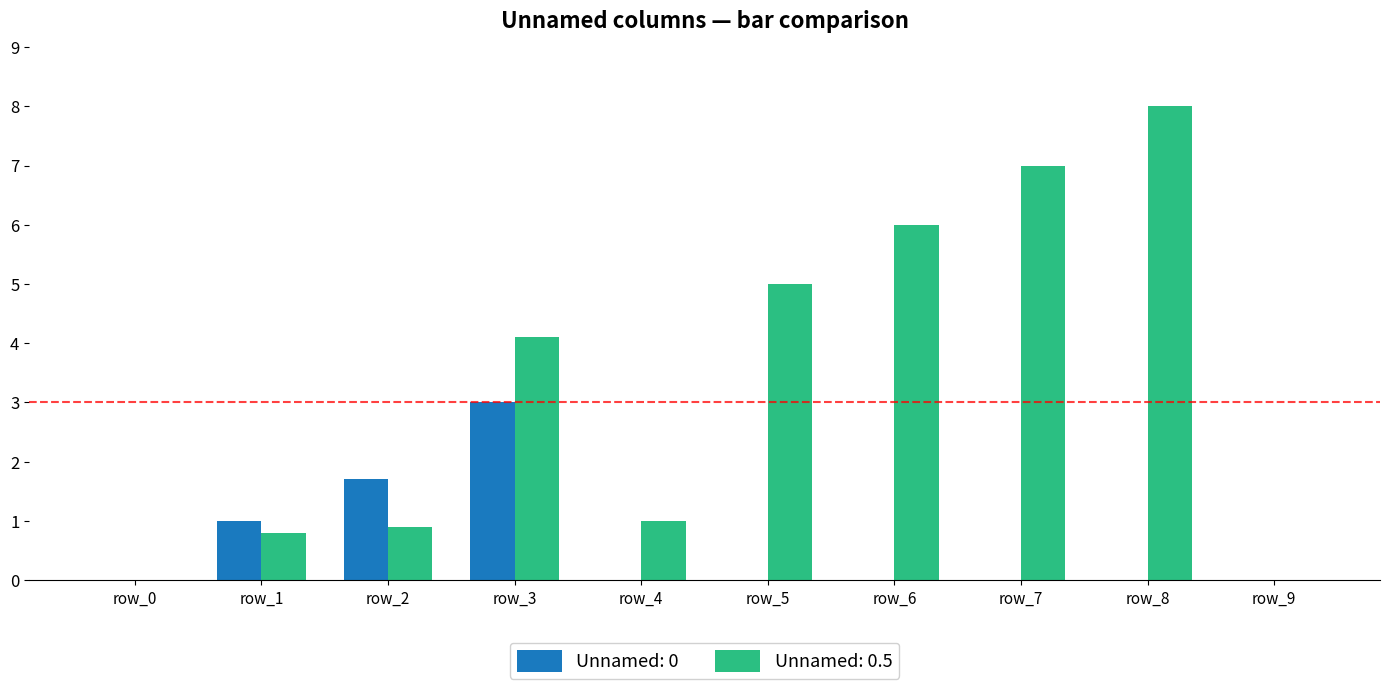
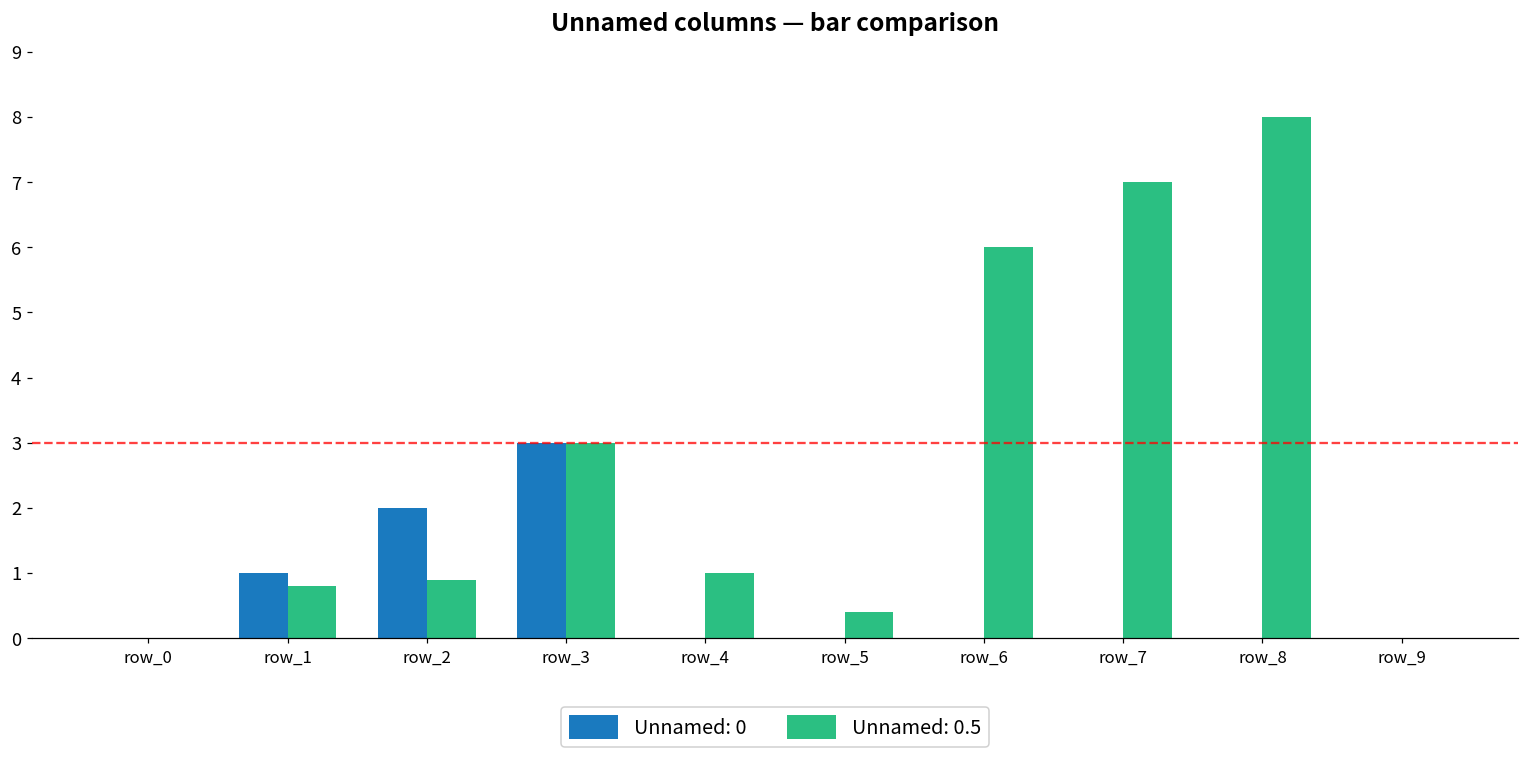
Unnamed: 0, row_2: 1.7 -> 2.0
Unnamed: 0.5, row_3: 4.1 -> 3.0
Unnamed: 0.5, row_5: 5.0 -> 0.4
